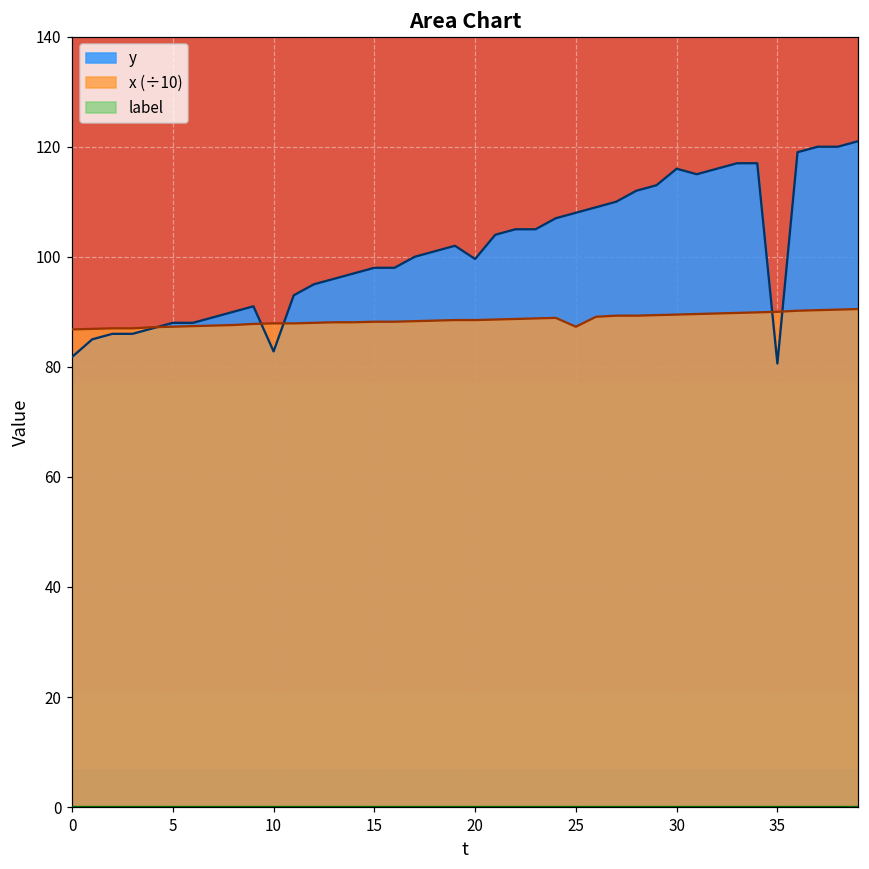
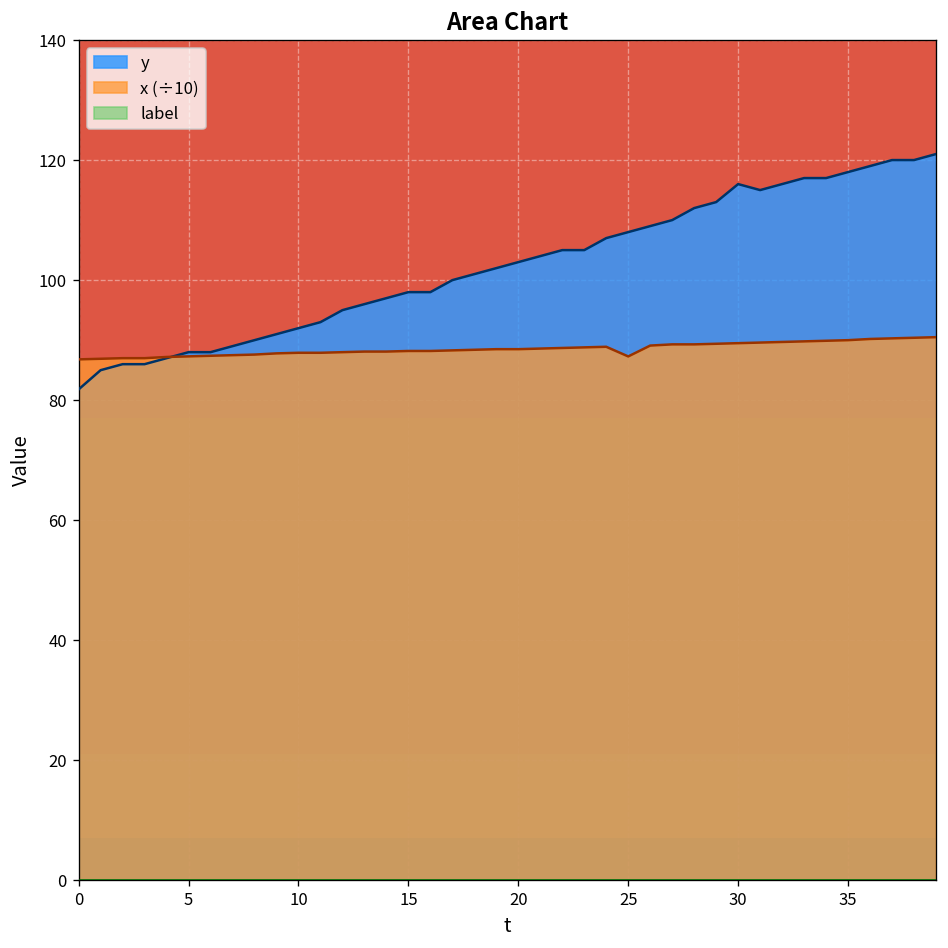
y, 10: 83 -> 92
y, 20: 100 -> 103
y, 35: 81 -> 118
